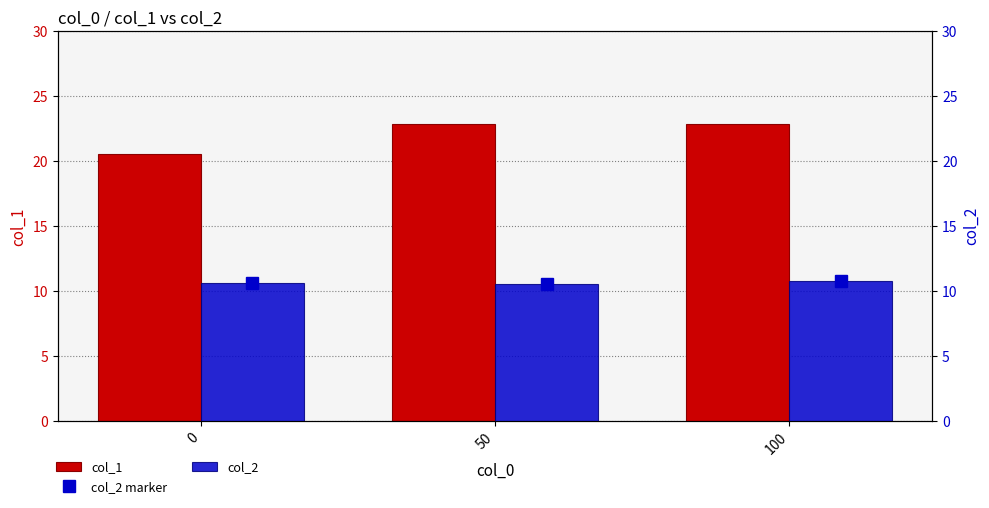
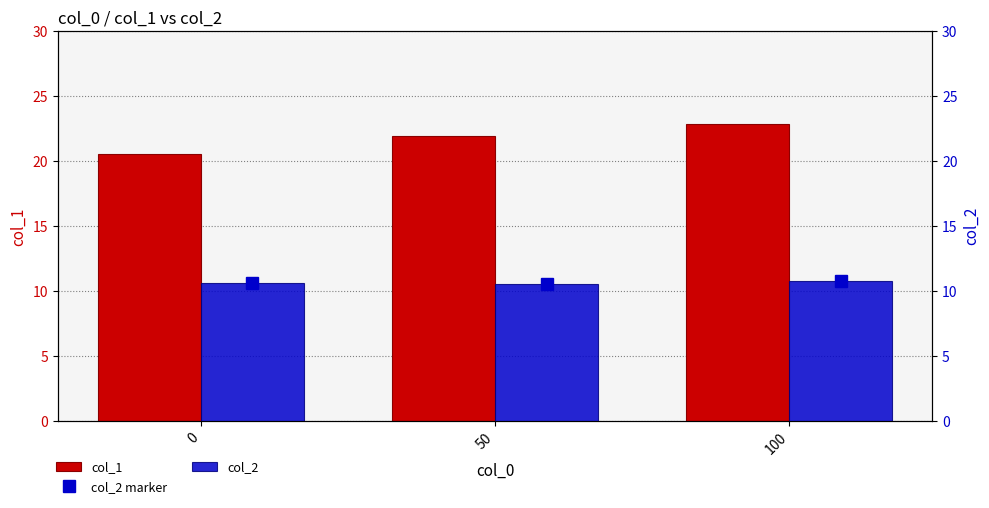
col_1, 50: 22.8 -> 21.9
